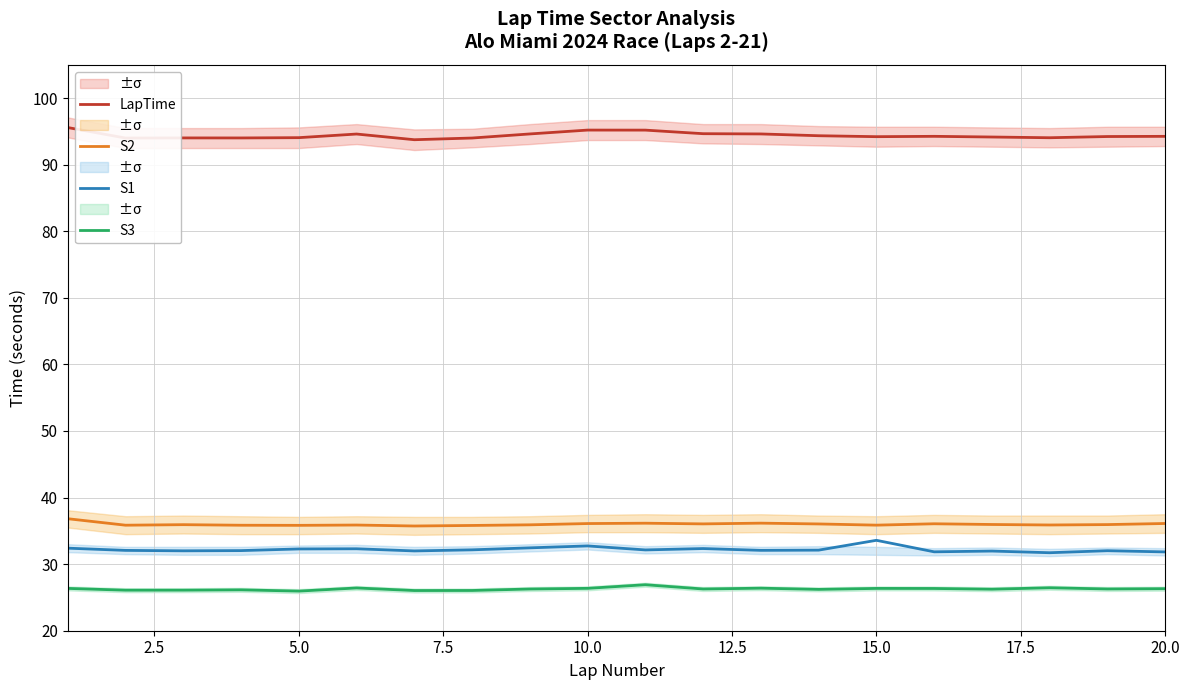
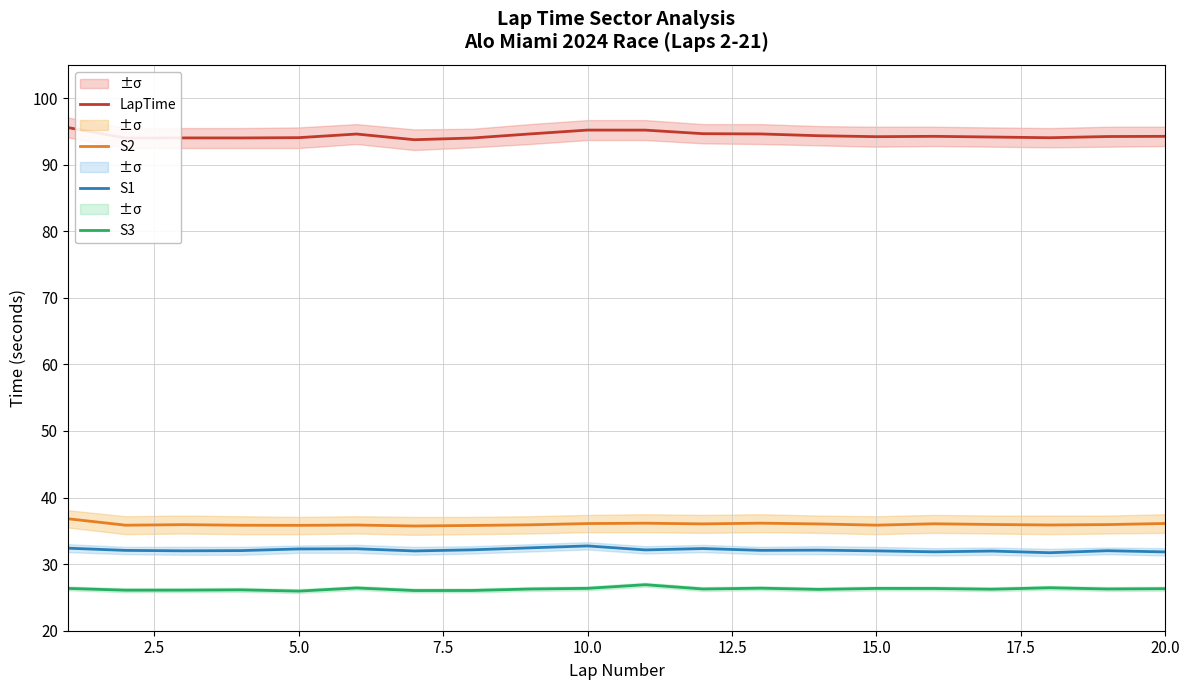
S1, 15.0: 34 -> 32
